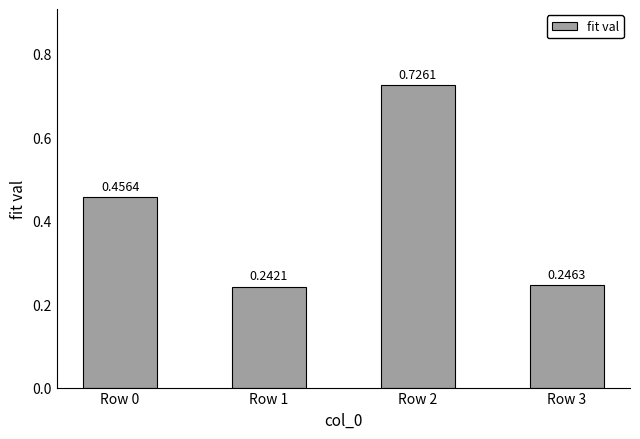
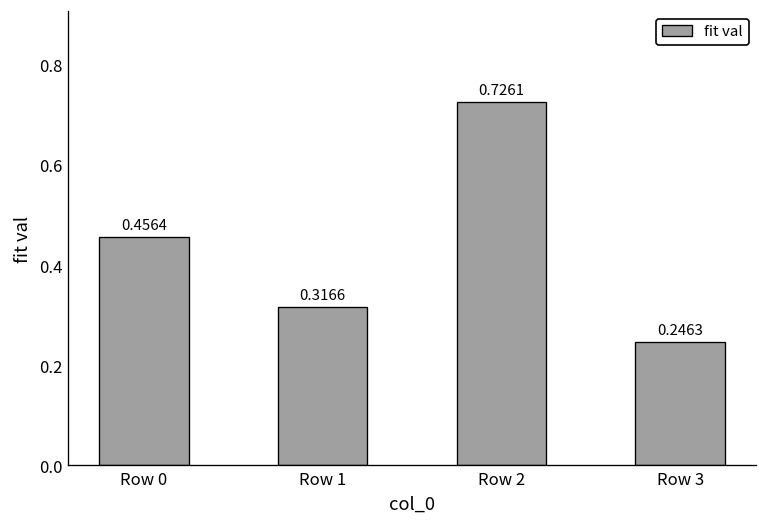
Row 1: 0.2421 -> 0.3166
